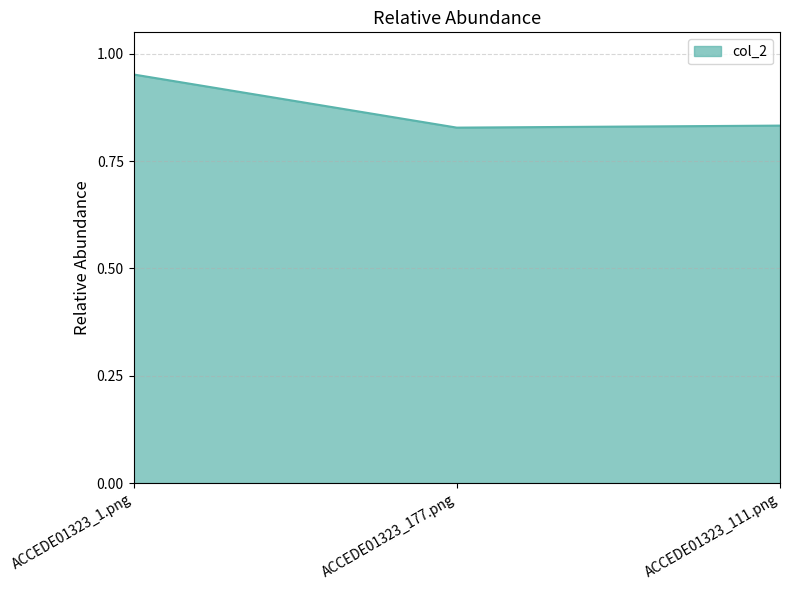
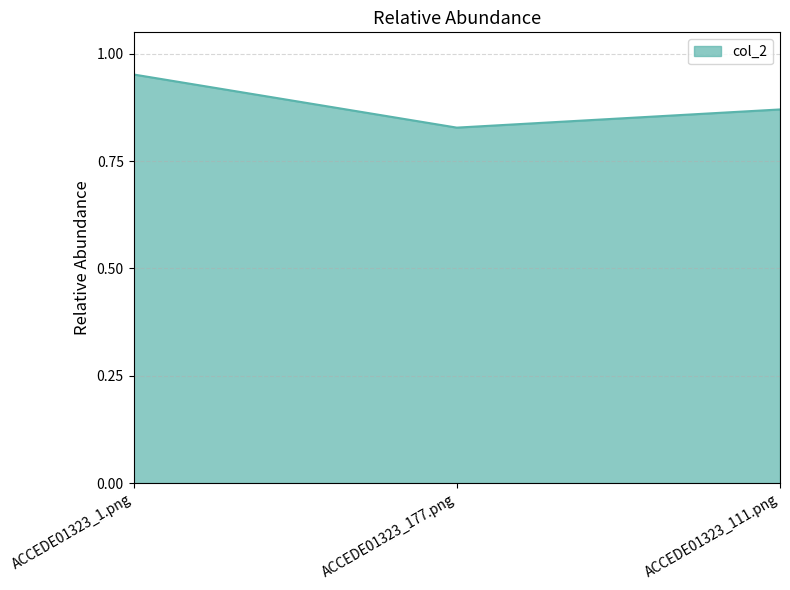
ACCEDE01323_111.png: 0.83 -> 0.87
